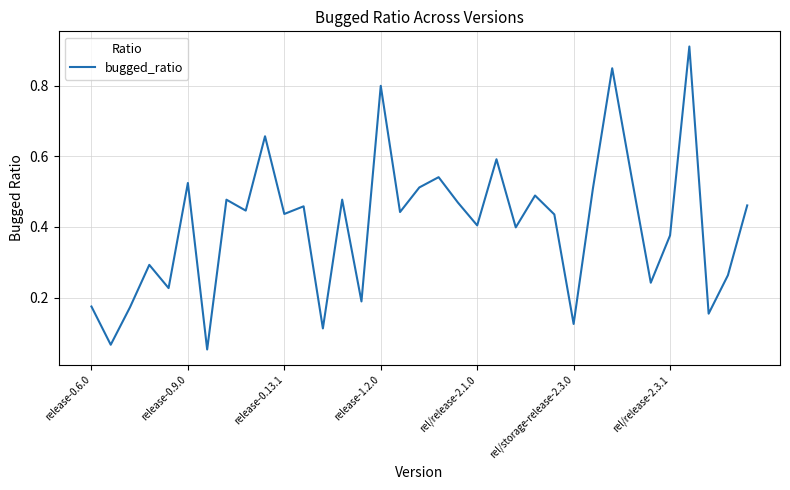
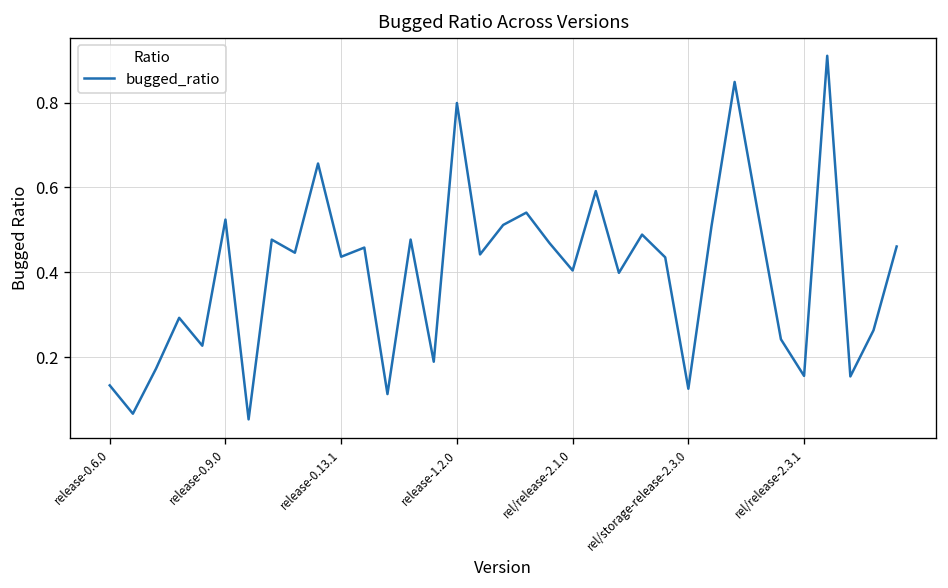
release-0.6.0: 0.17 -> 0.13
rel/release-2.3.1: 0.38 -> 0.16
